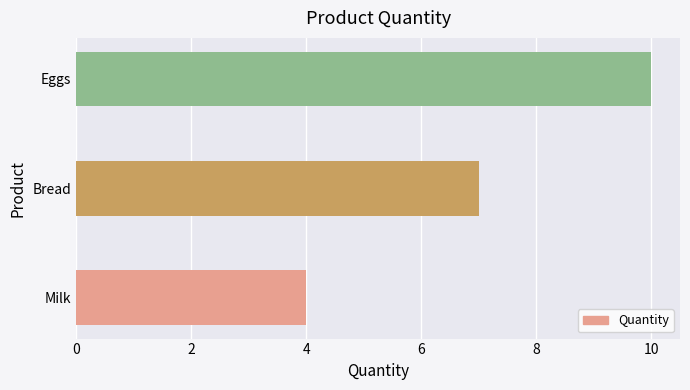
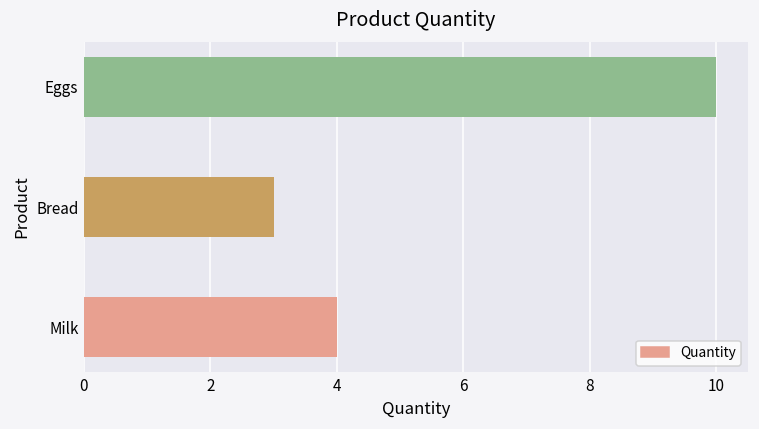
Bread: 7 -> 3
